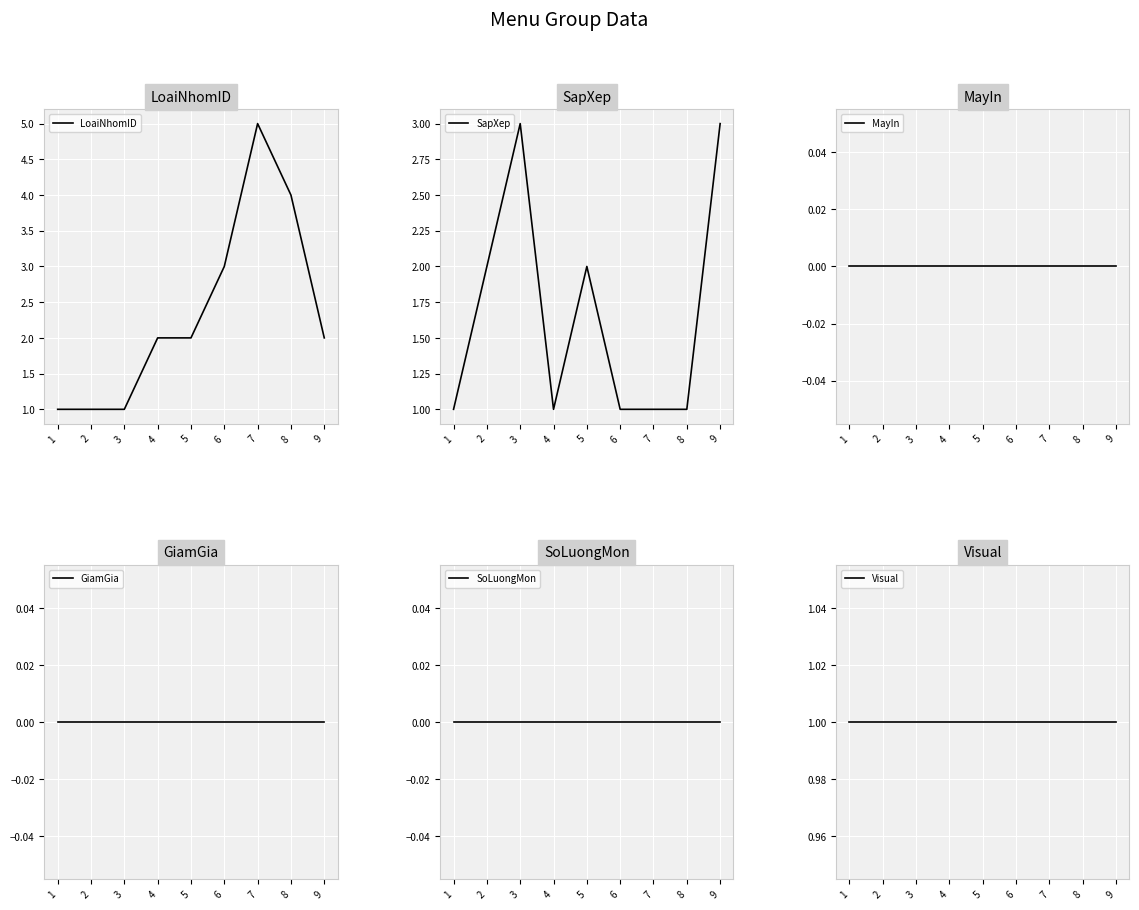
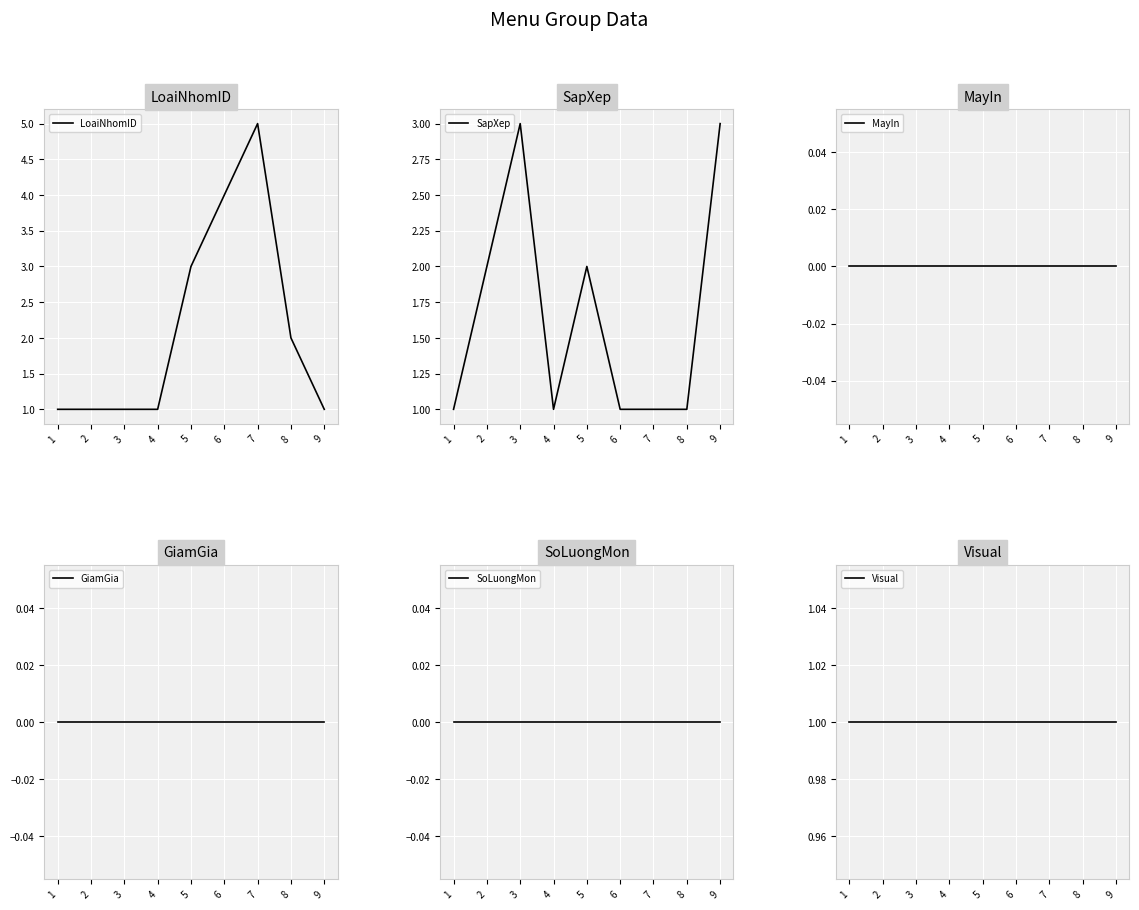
LoaiNhomID, 4: 2 -> 1
LoaiNhomID, 5: 2 -> 3
LoaiNhomID, 6: 3 -> 4
LoaiNhomID, 8: 4 -> 2
LoaiNhomID, 9: 2 -> 1
